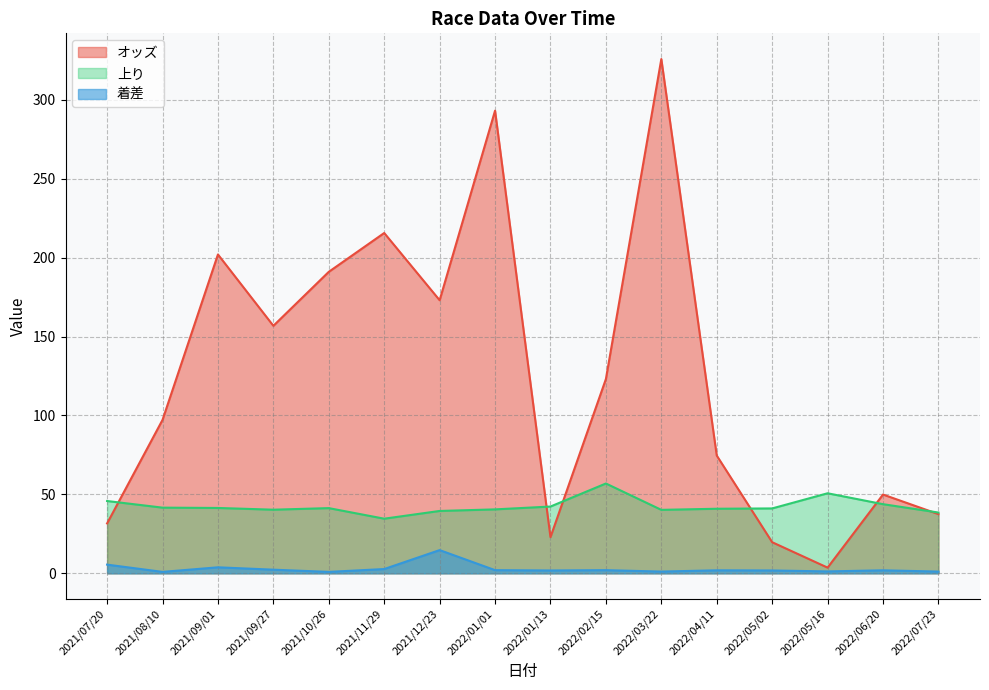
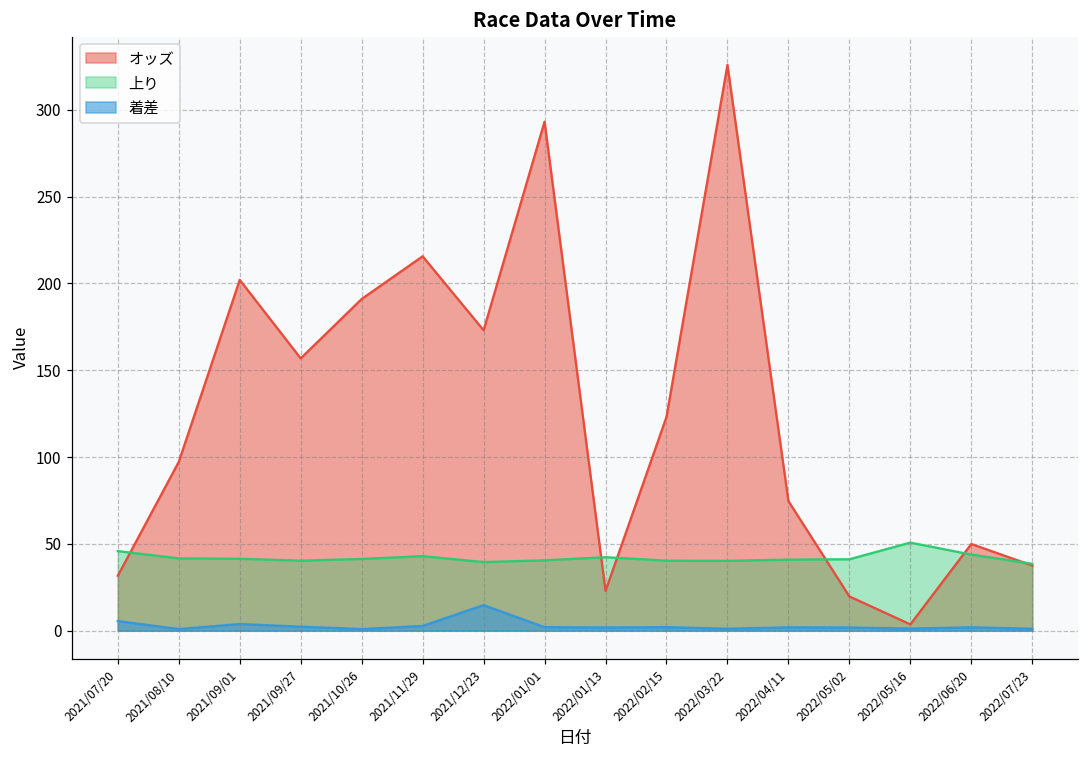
上り, 2021/11/29: 35 -> 43
上り, 2022/02/15: 57 -> 40
